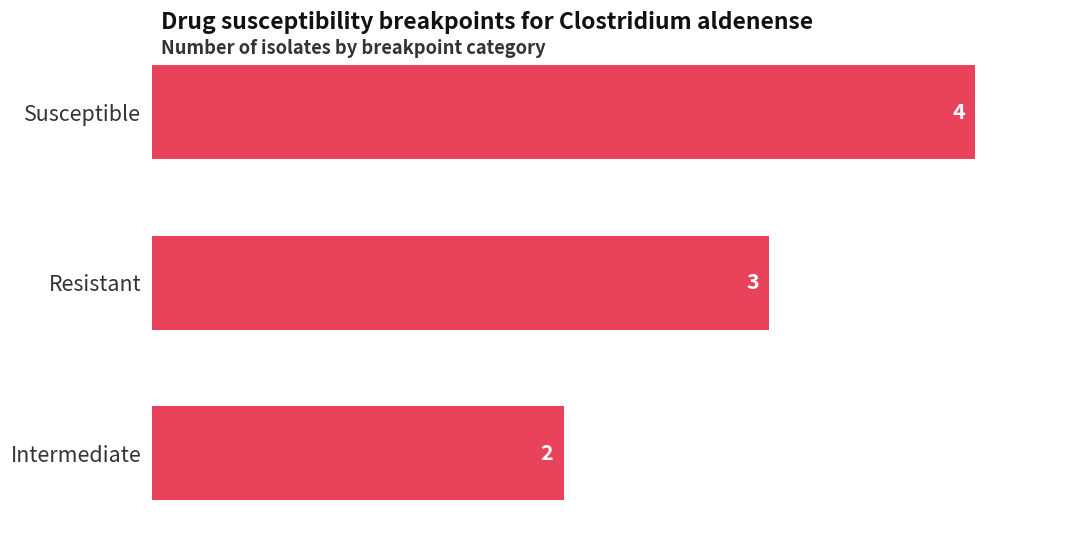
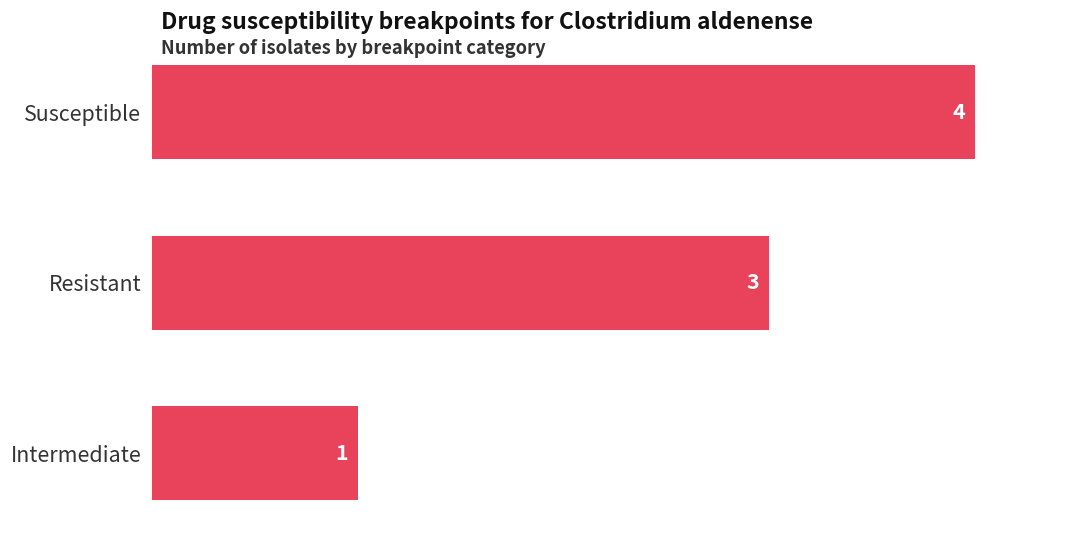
Intermediate: 2 -> 1
